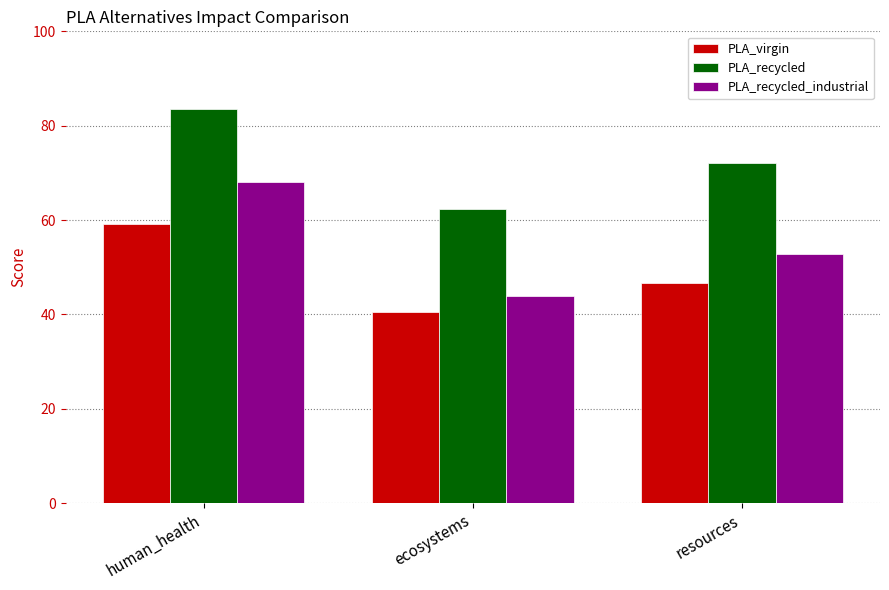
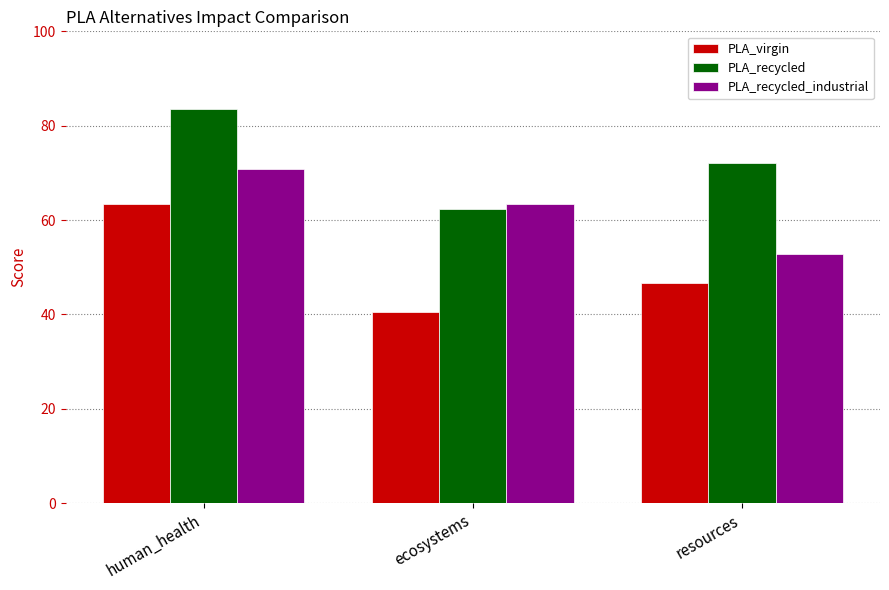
PLA_virgin, human_health: 59 -> 63
PLA_recycled_industrial, human_health: 68 -> 71
PLA_recycled_industrial, ecosystems: 44 -> 64
